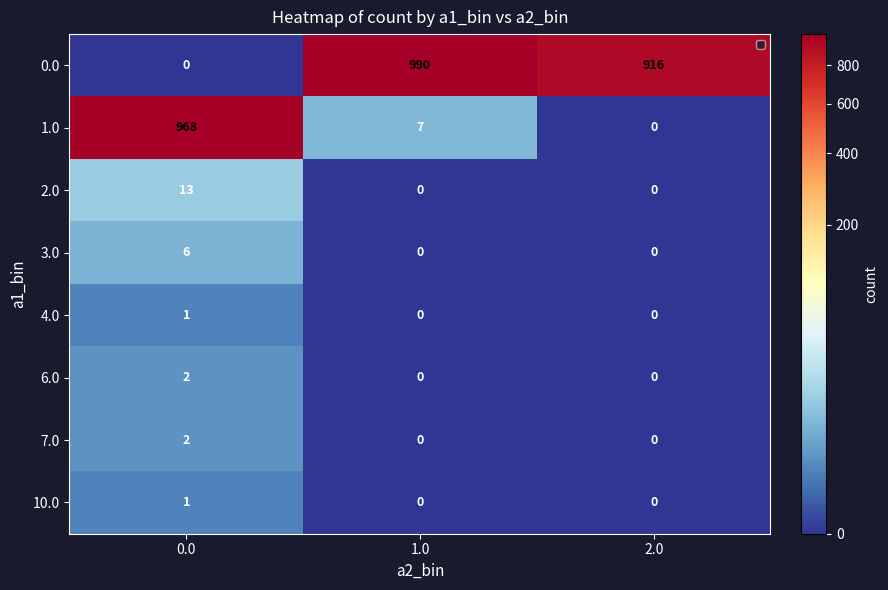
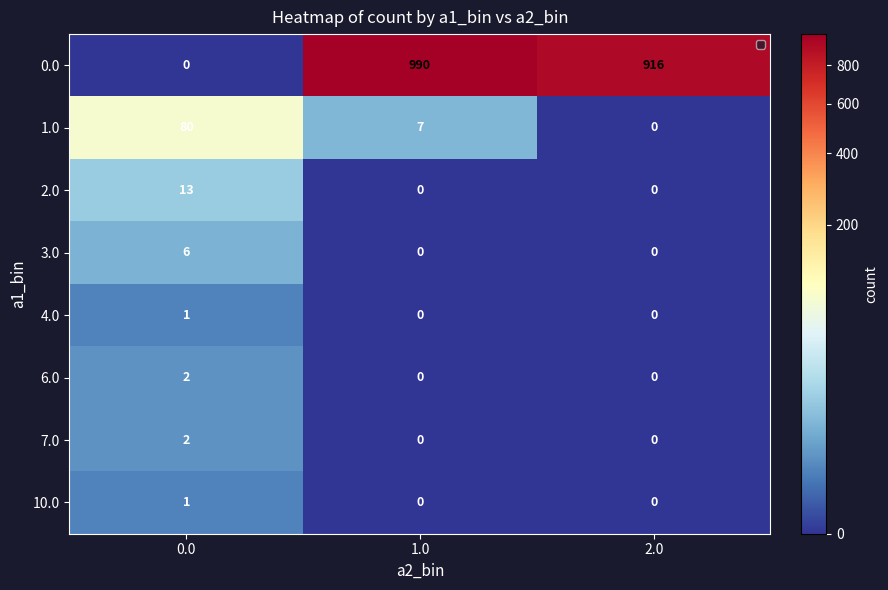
1.0, 0.0: 968 -> 80
